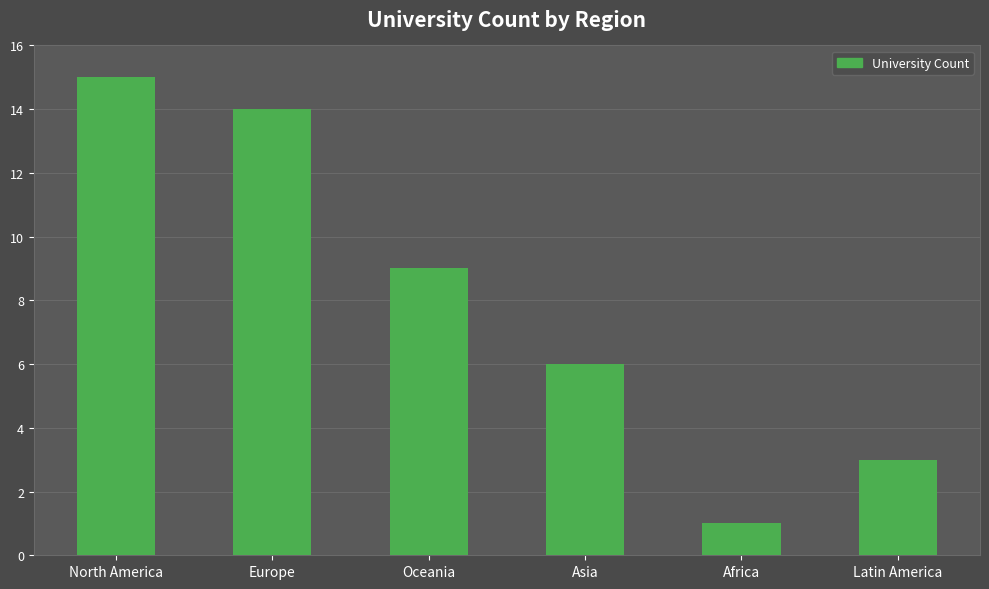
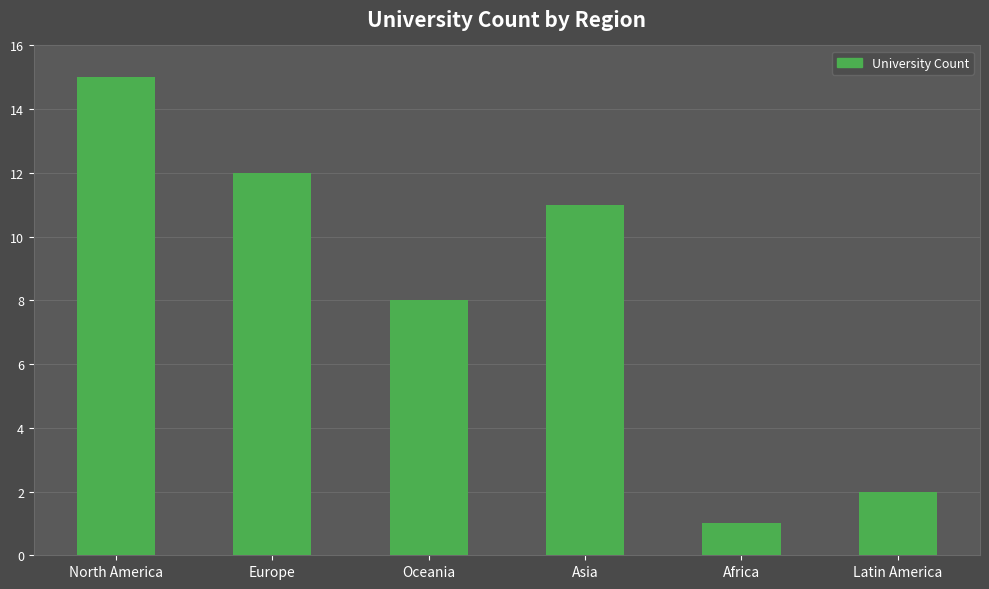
Europe: 14 -> 12
Oceania: 9 -> 8
Asia: 6 -> 11
Latin America: 3 -> 2
